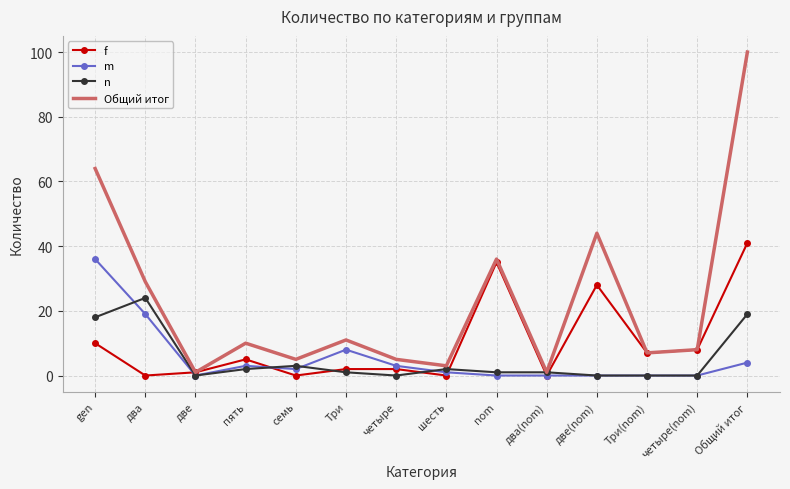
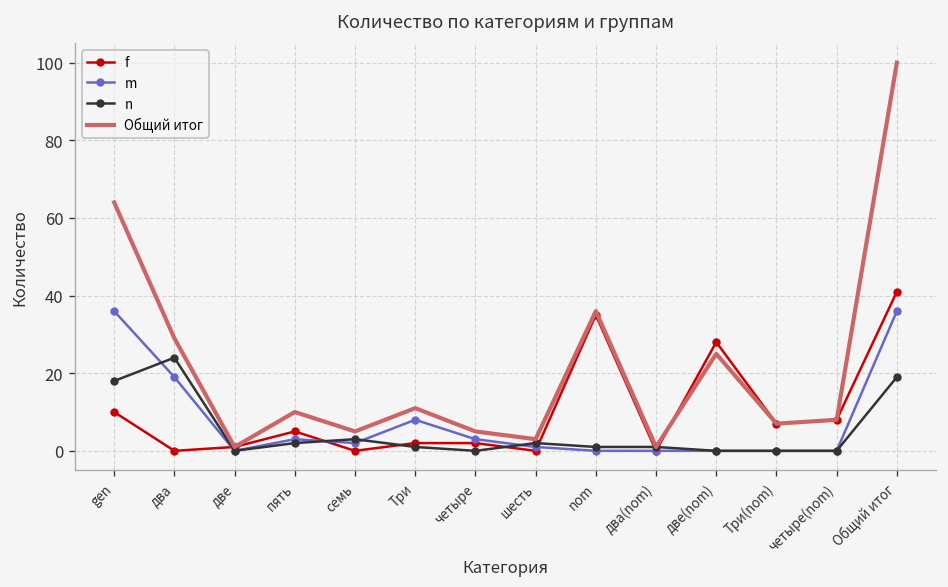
Общий итог, две(nom): 44 -> 25
m, Общий итог: 4 -> 36
